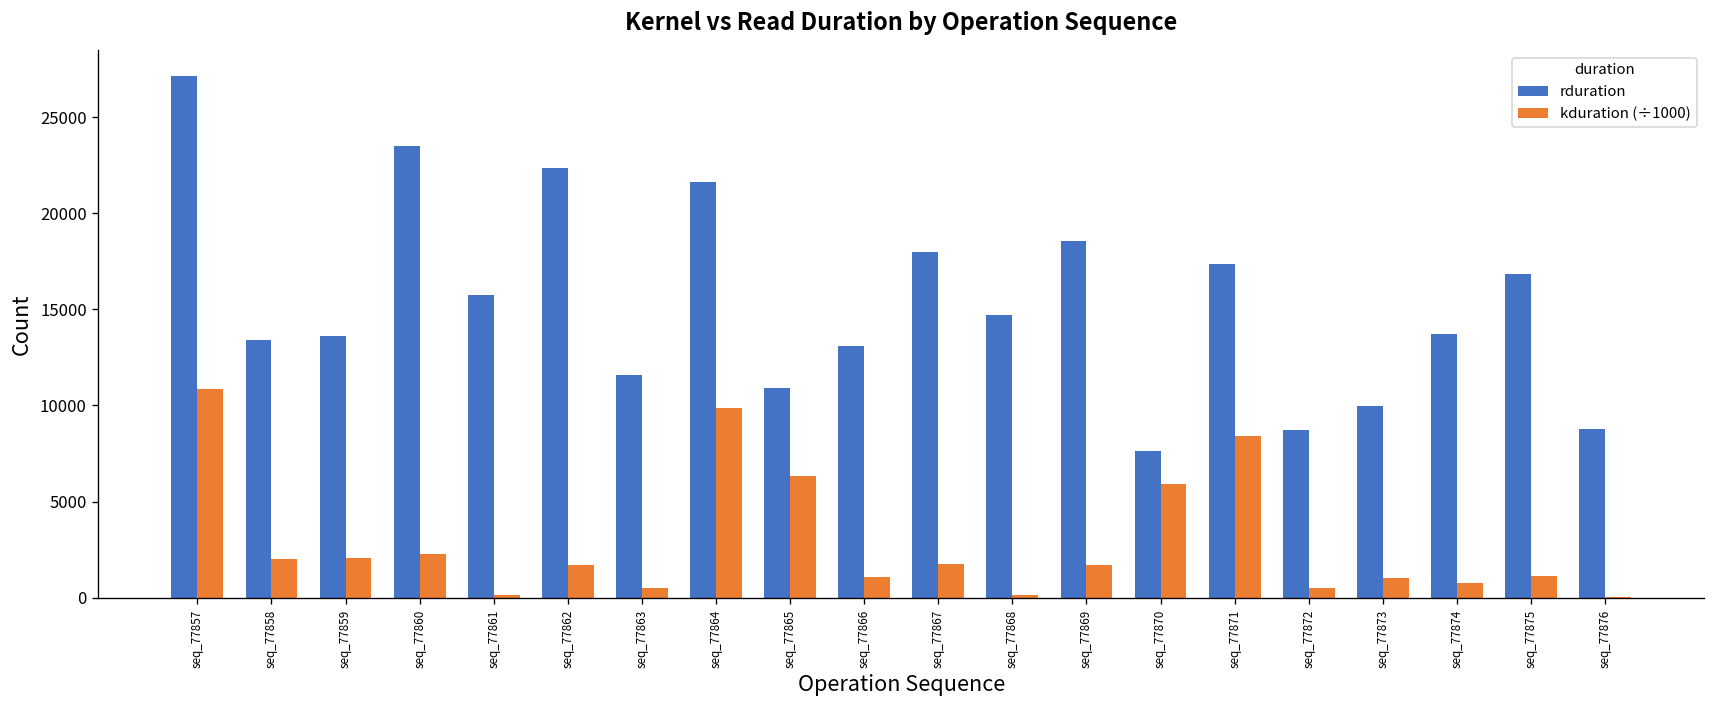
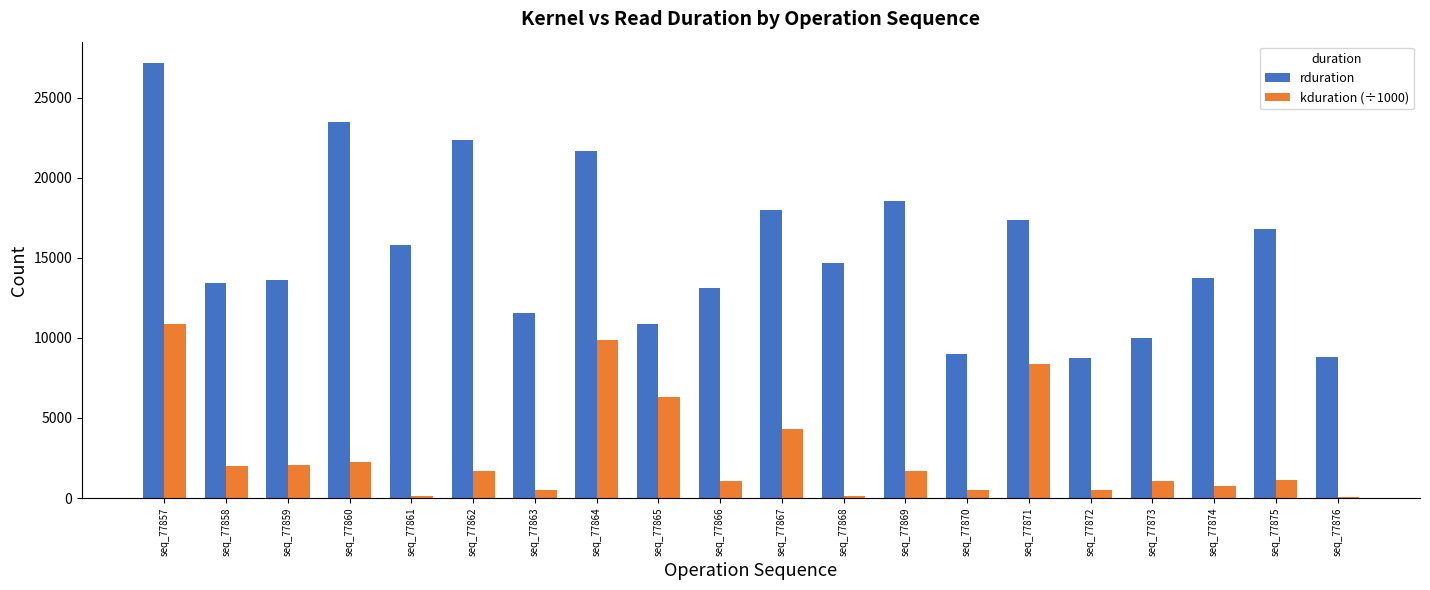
kduration (÷1000), seq_77867: 1800 -> 4300
rduration, seq_77870: 7600 -> 9000
kduration (÷1000), seq_77870: 5900 -> 500
